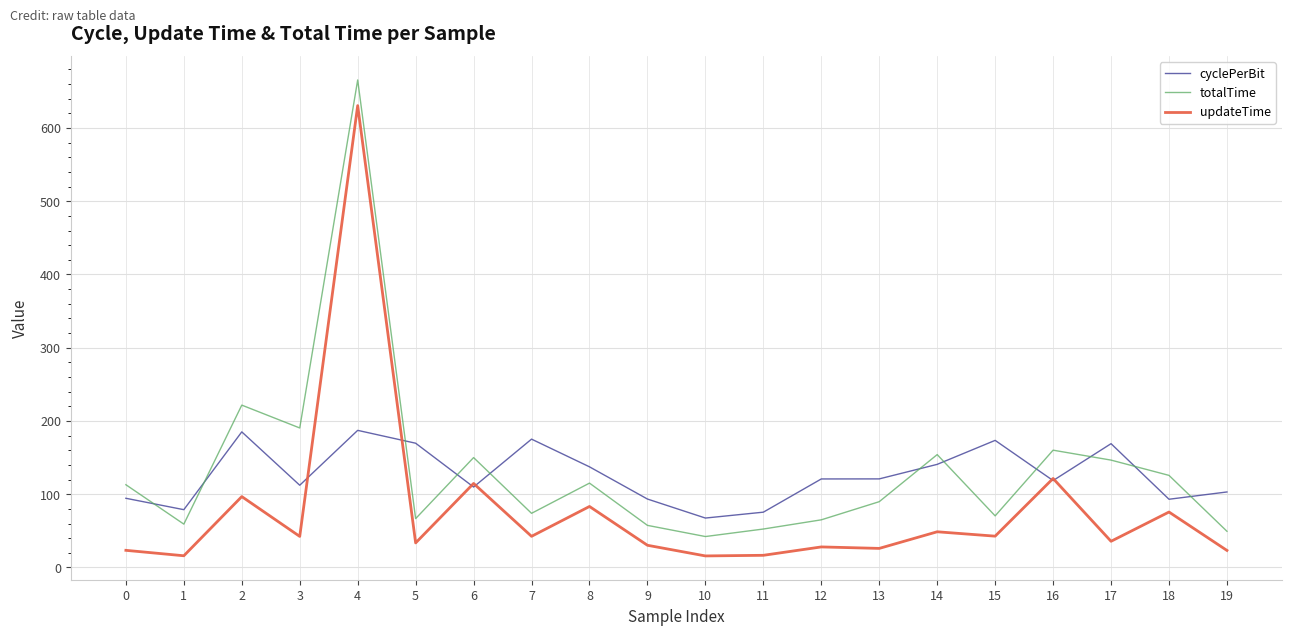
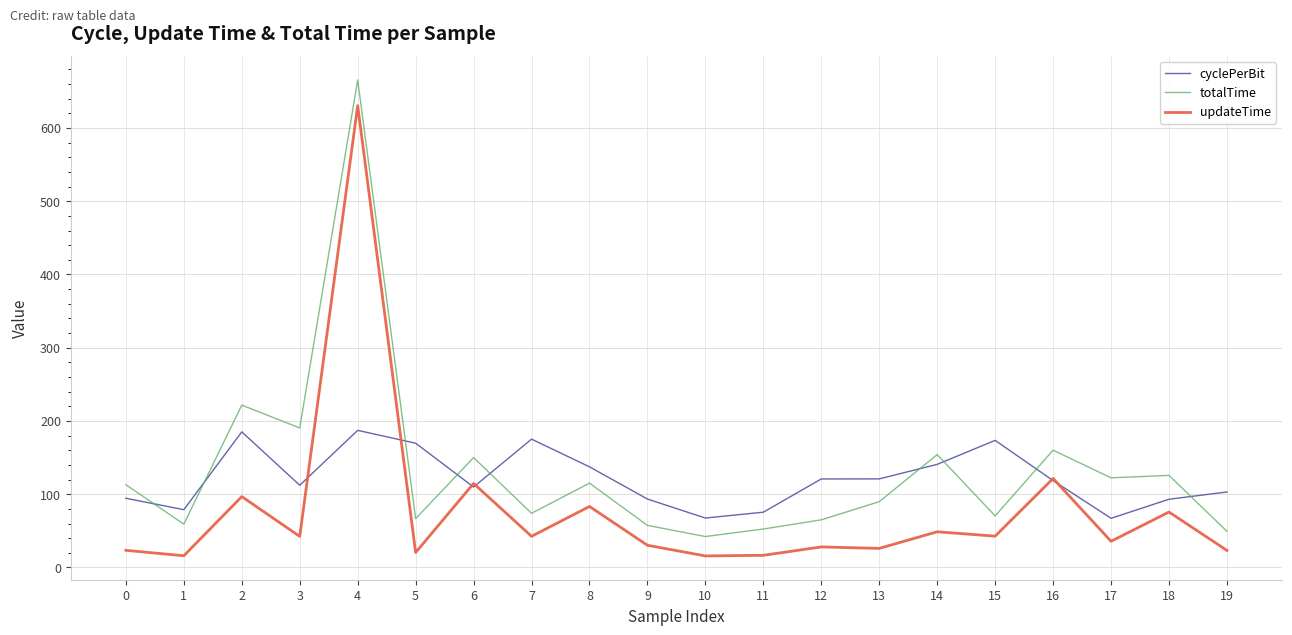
updateTime, 5: 30 -> 20
cyclePerBit, 17: 170 -> 70
totalTime, 17: 150 -> 120
